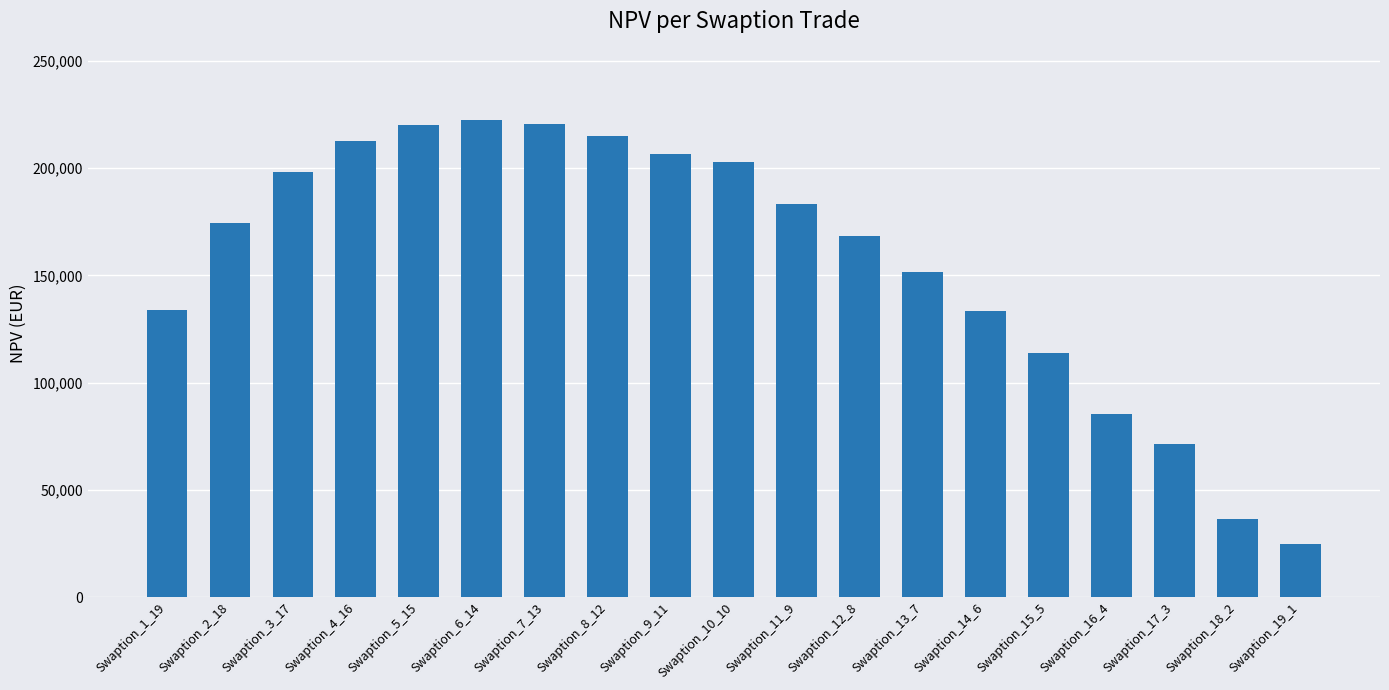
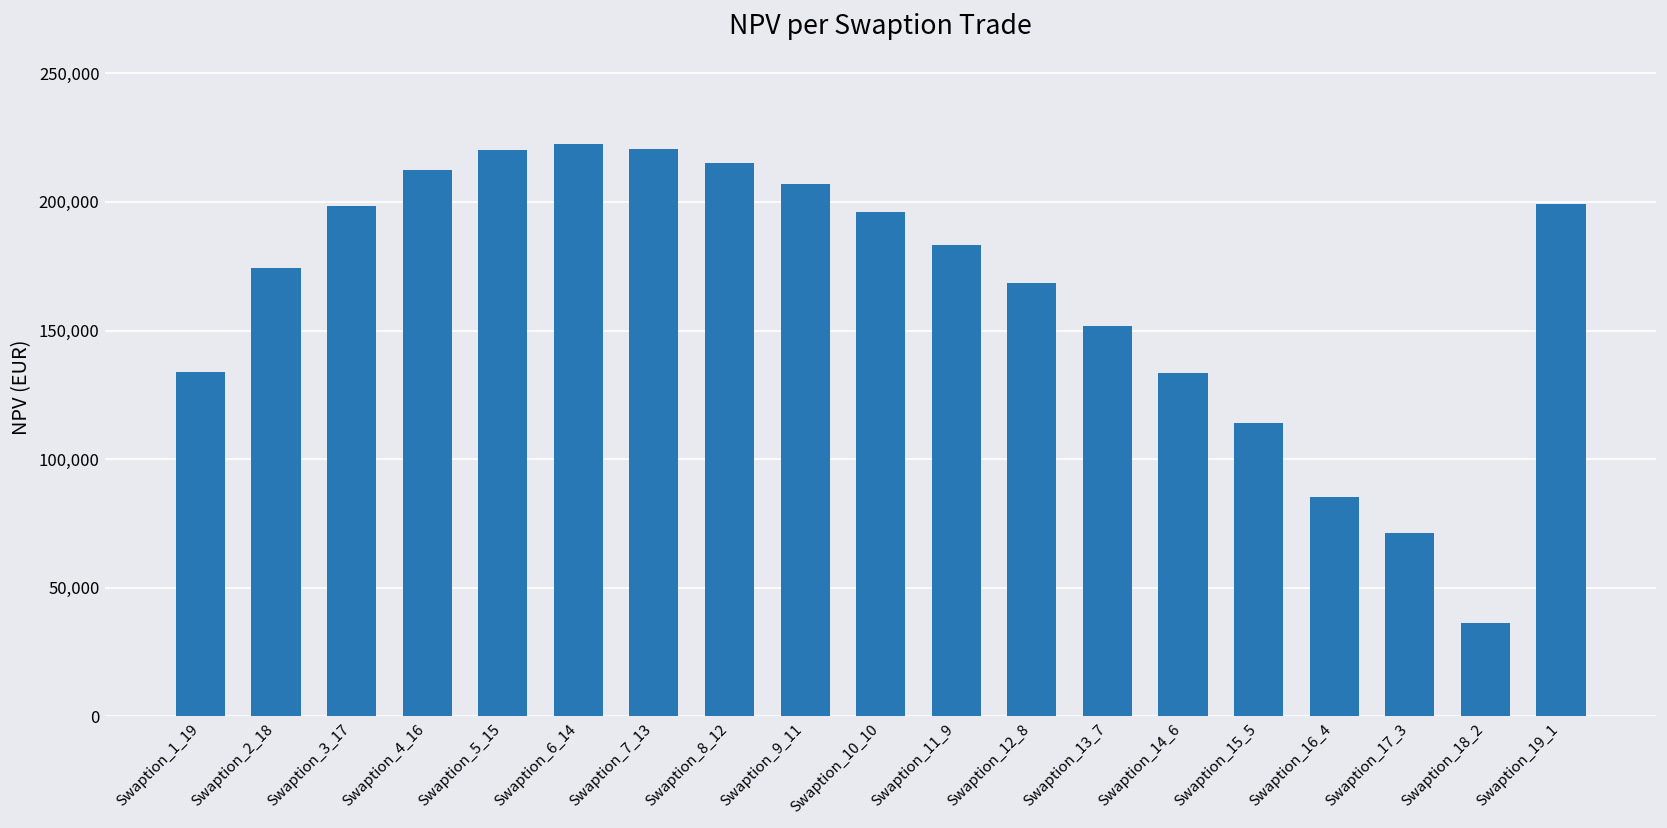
Swaption_10_10: 203,000 -> 196,000
Swaption_19_1: 25,000 -> 199,000
